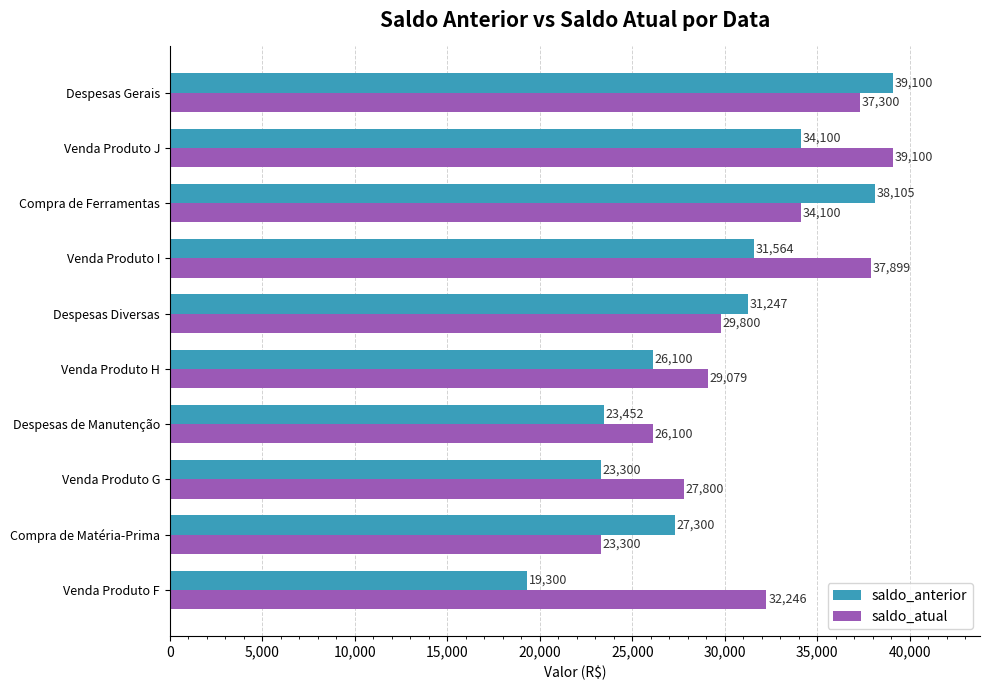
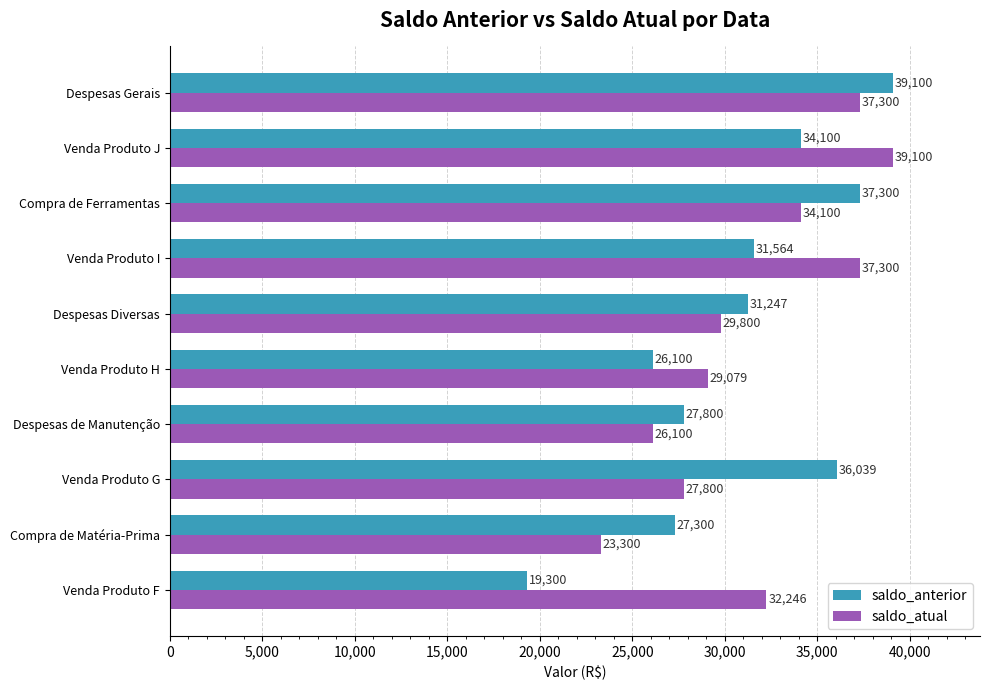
saldo_anterior, Compra de Ferramentas: 38,105 -> 37,300
saldo_atual, Venda Produto I: 37,899 -> 37,300
saldo_anterior, Despesas de Manutenção: 23,452 -> 27,800
saldo_anterior, Venda Produto G: 23,300 -> 36,039
